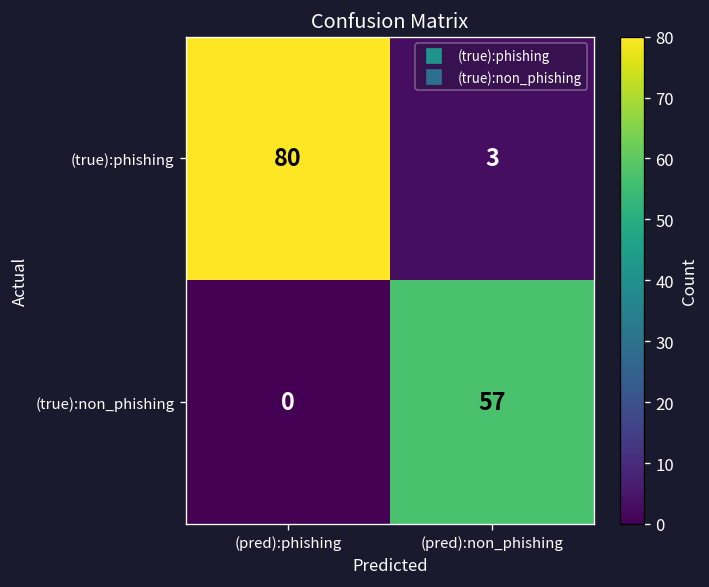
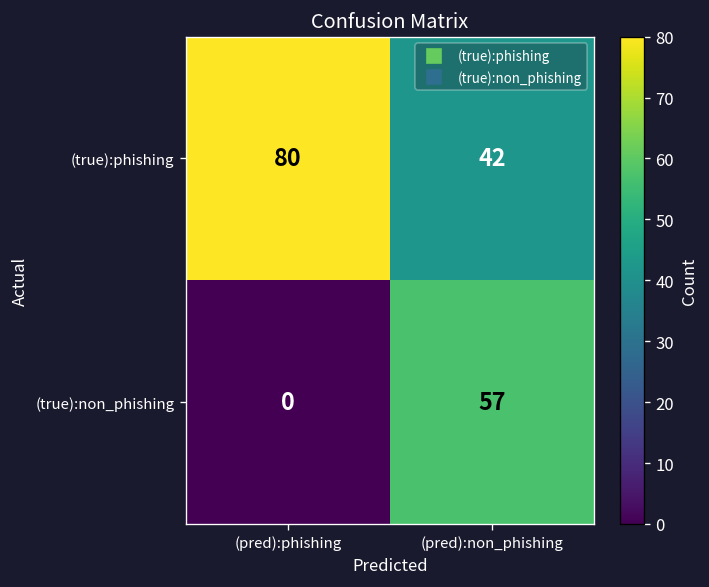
(true):phishing, (pred):non_phishing: 3 -> 42
